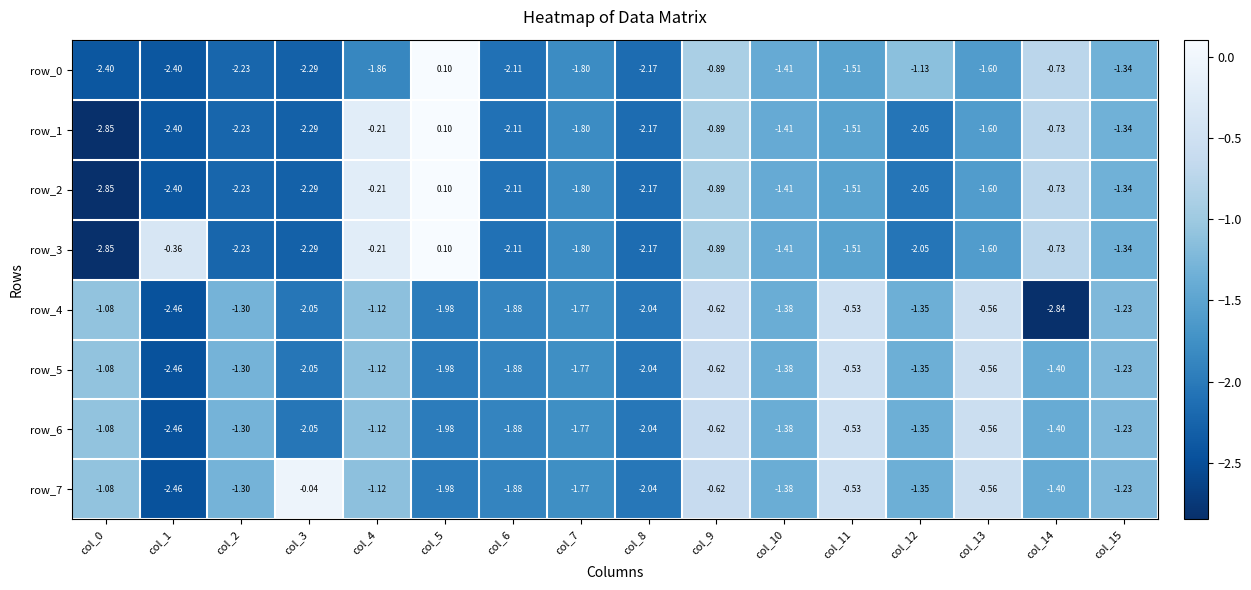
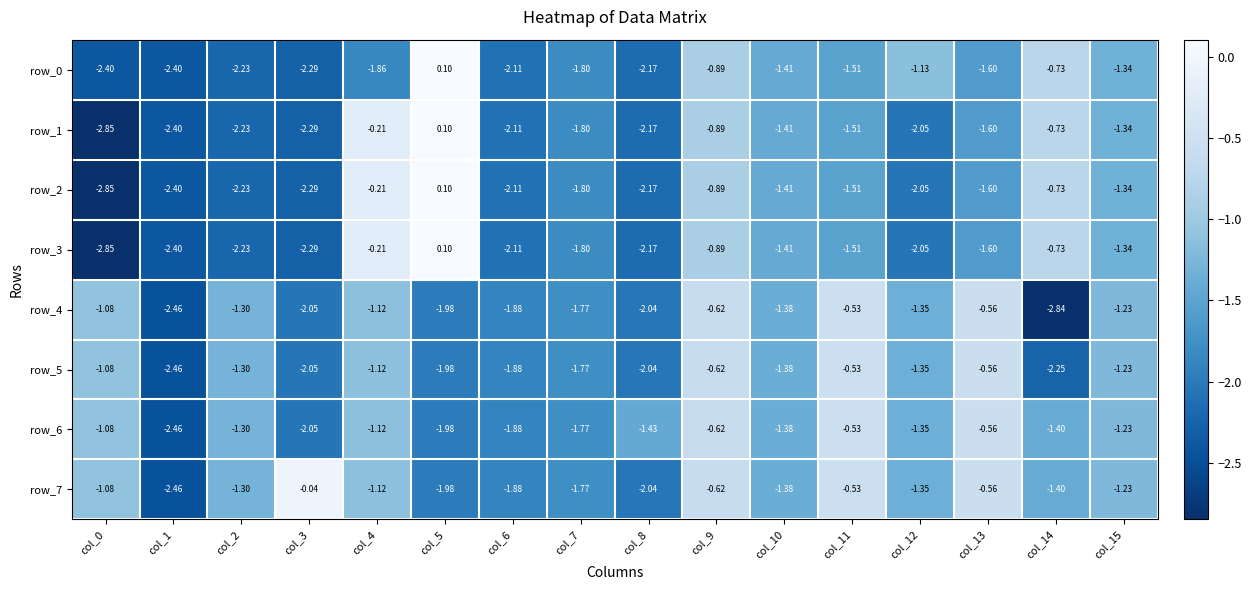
row_3, col_1: -0.36 -> -2.40
row_5, col_14: -1.40 -> -2.25
row_6, col_8: -2.04 -> -1.43
